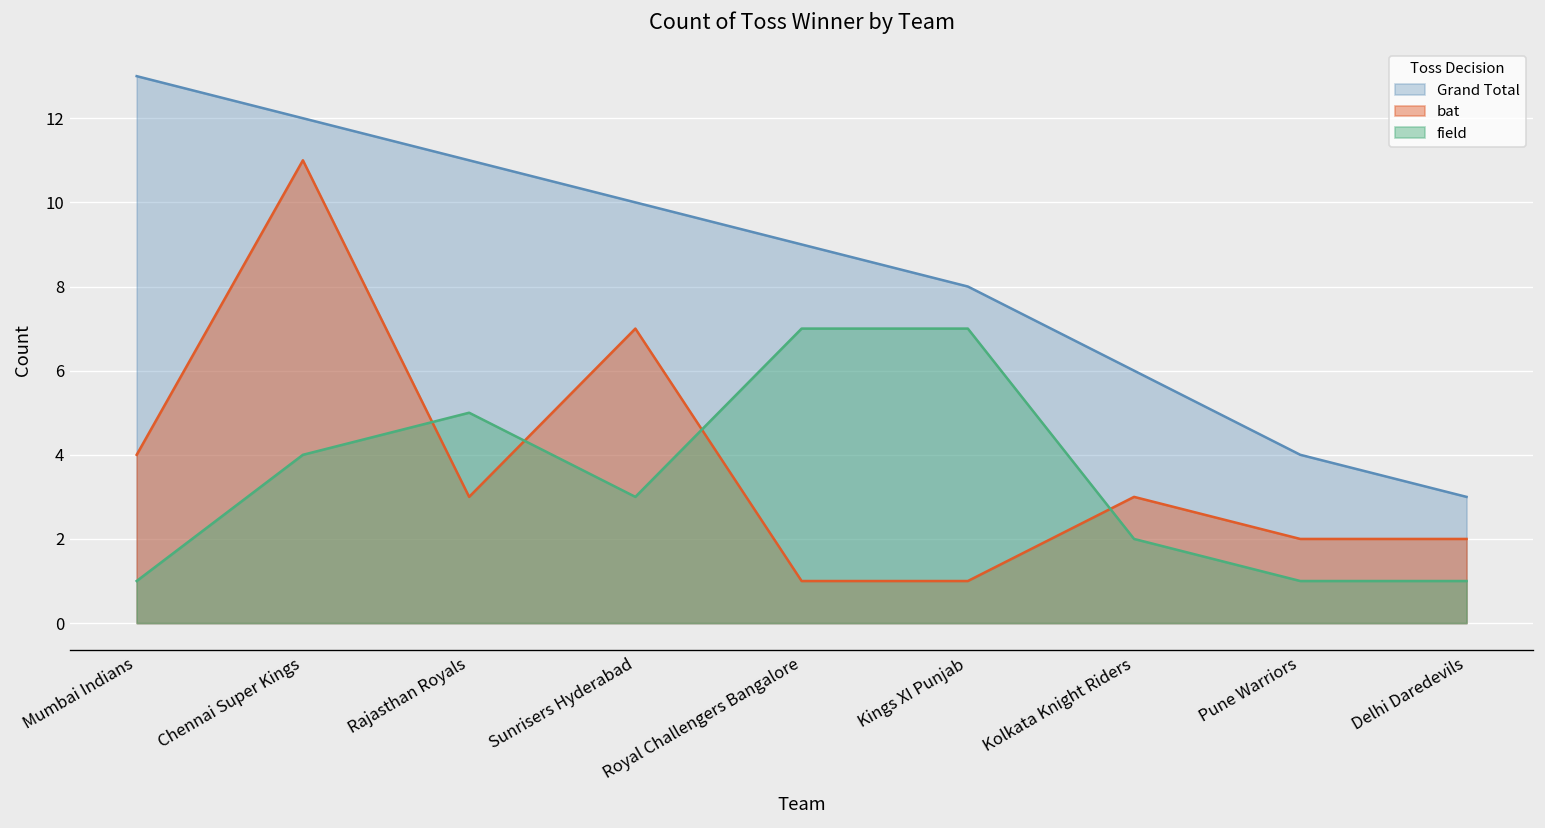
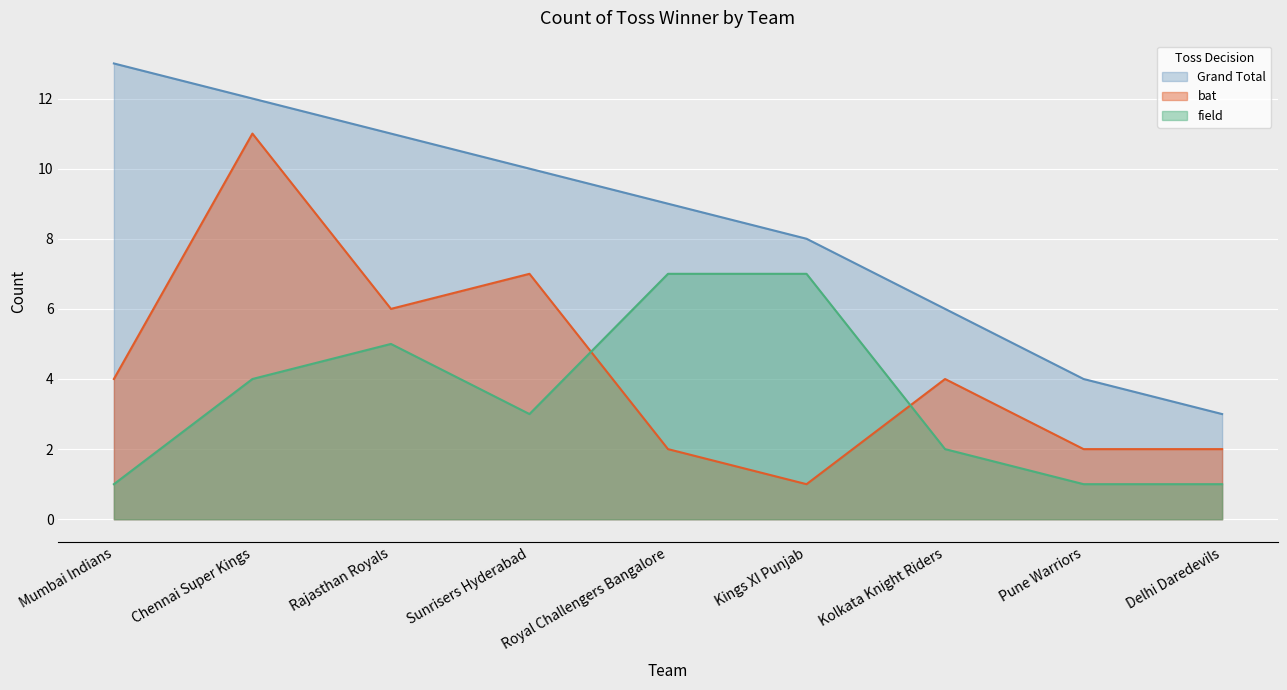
bat, Rajasthan Royals: 3 -> 6
bat, Royal Challengers Bangalore: 1 -> 2
bat, Kolkata Knight Riders: 3 -> 4
